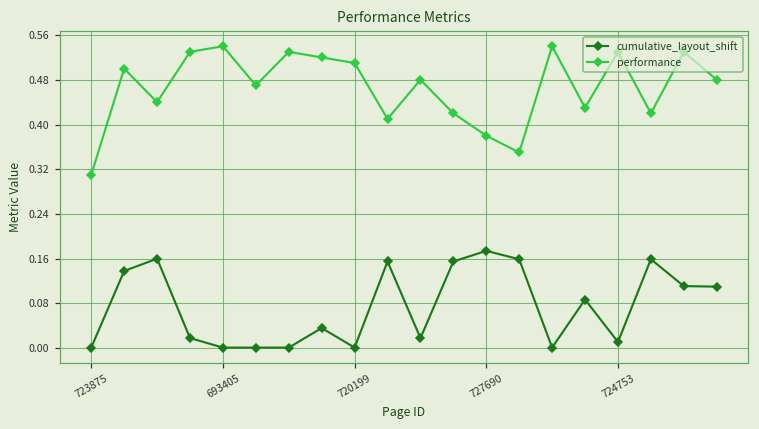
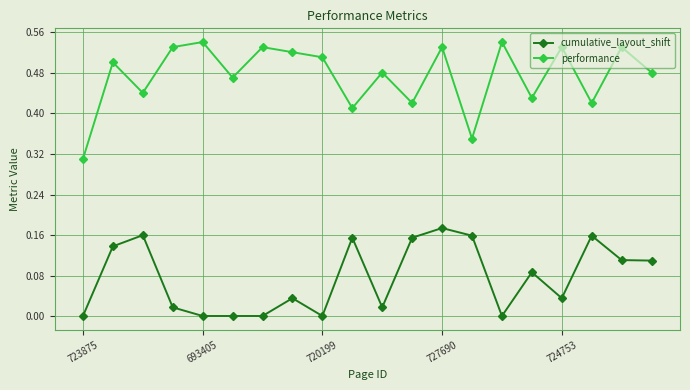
performance, 727690: 0.38 -> 0.53
cumulative_layout_shift, 724753: 0.01 -> 0.04
